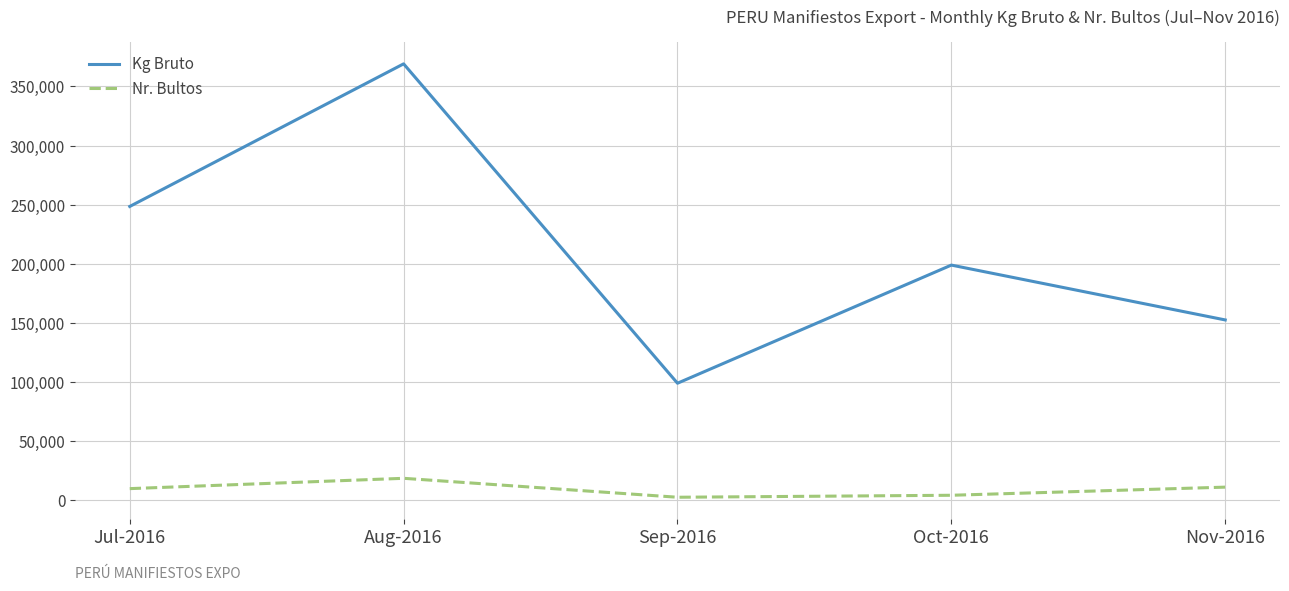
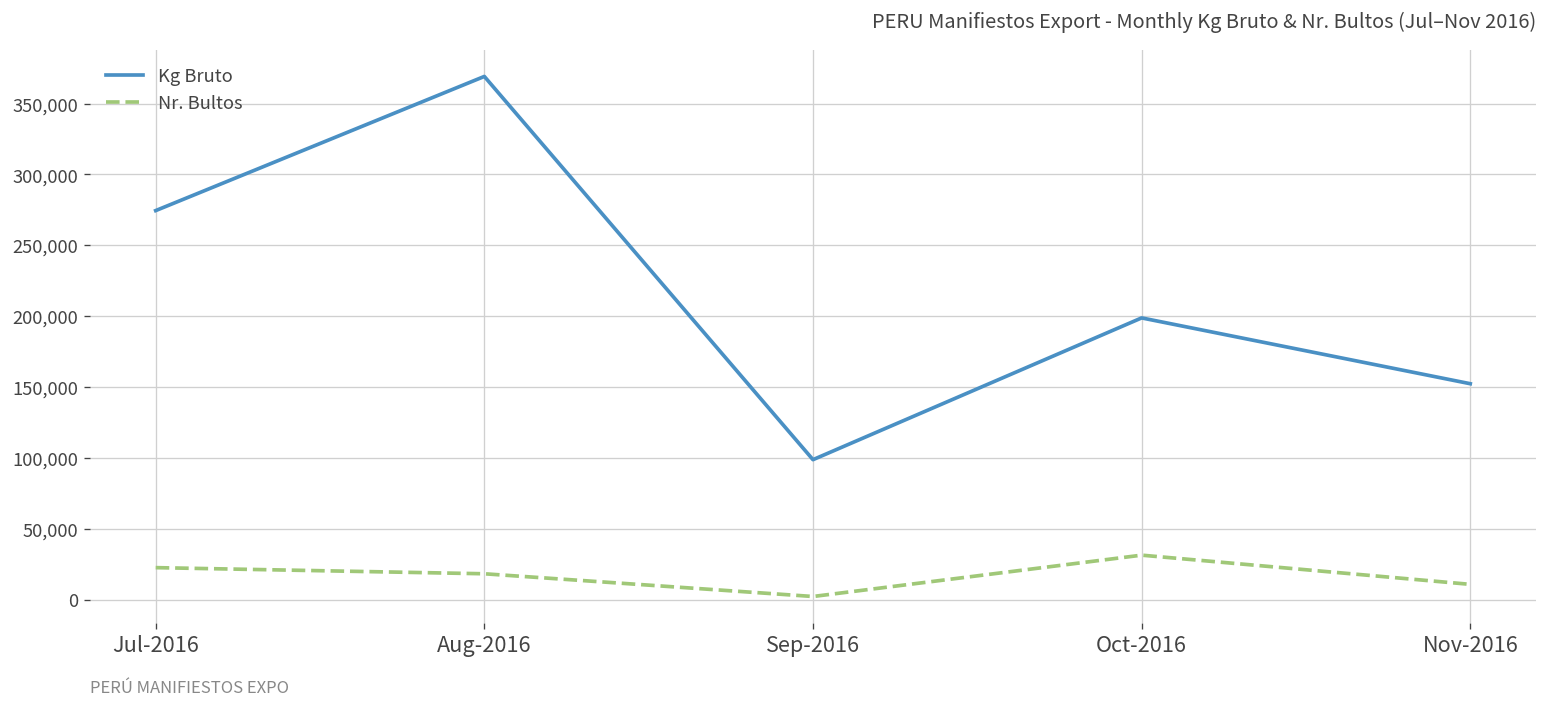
Kg Bruto, Jul-2016: 248,000 -> 274,000
Nr. Bultos, Jul-2016: 10,000 -> 23,000
Nr. Bultos, Oct-2016: 4,000 -> 31,000
